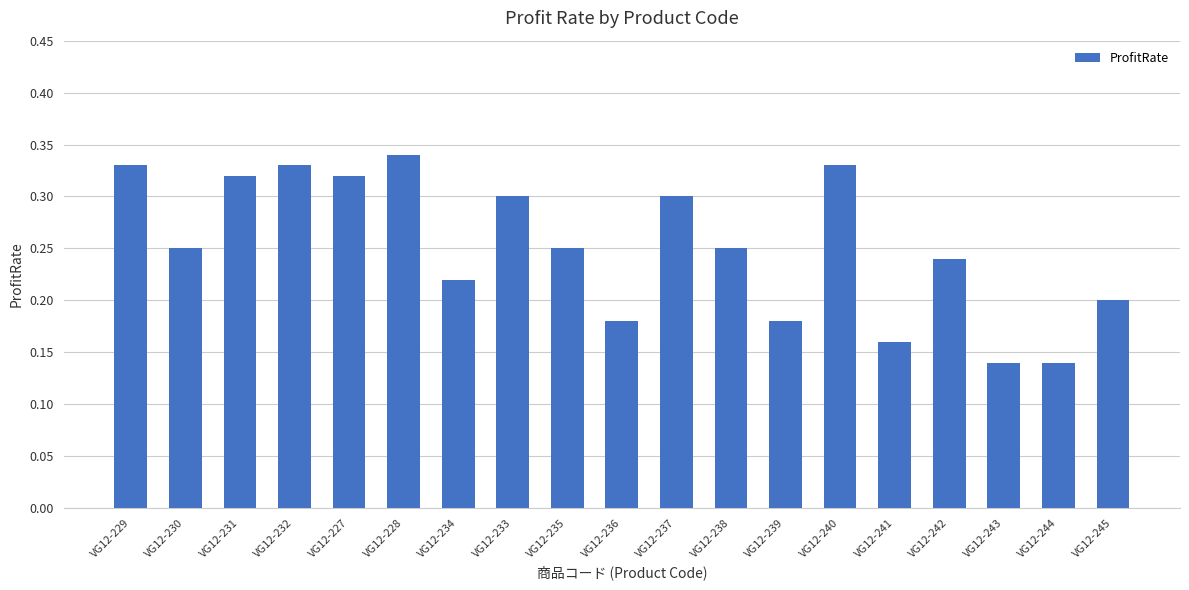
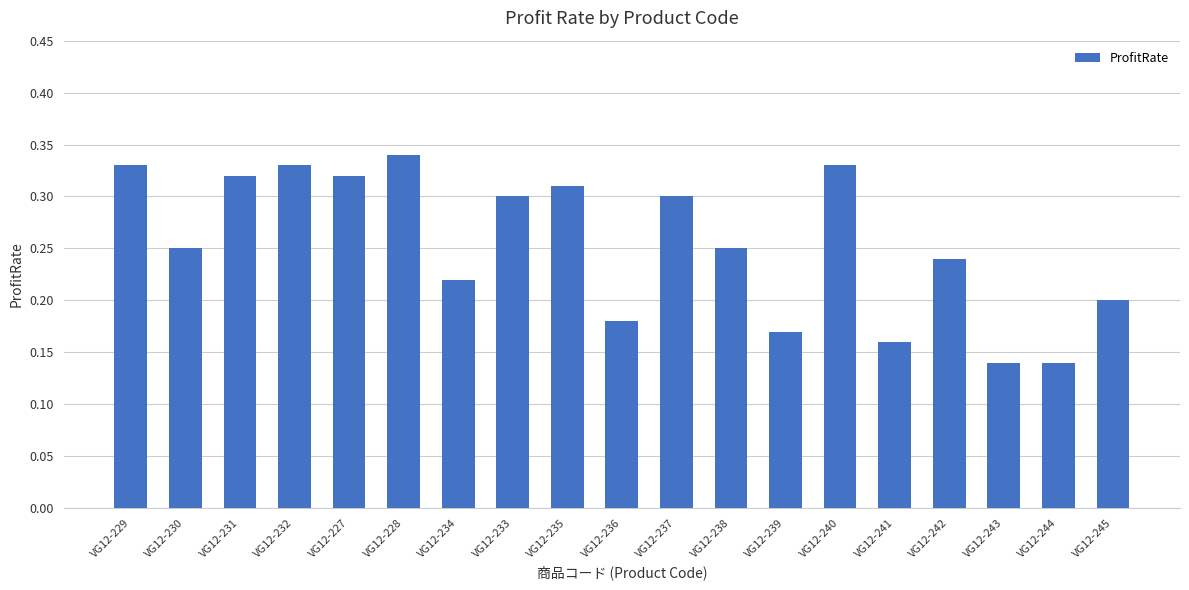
VG12-235: 0.25 -> 0.31
VG12-239: 0.18 -> 0.17
